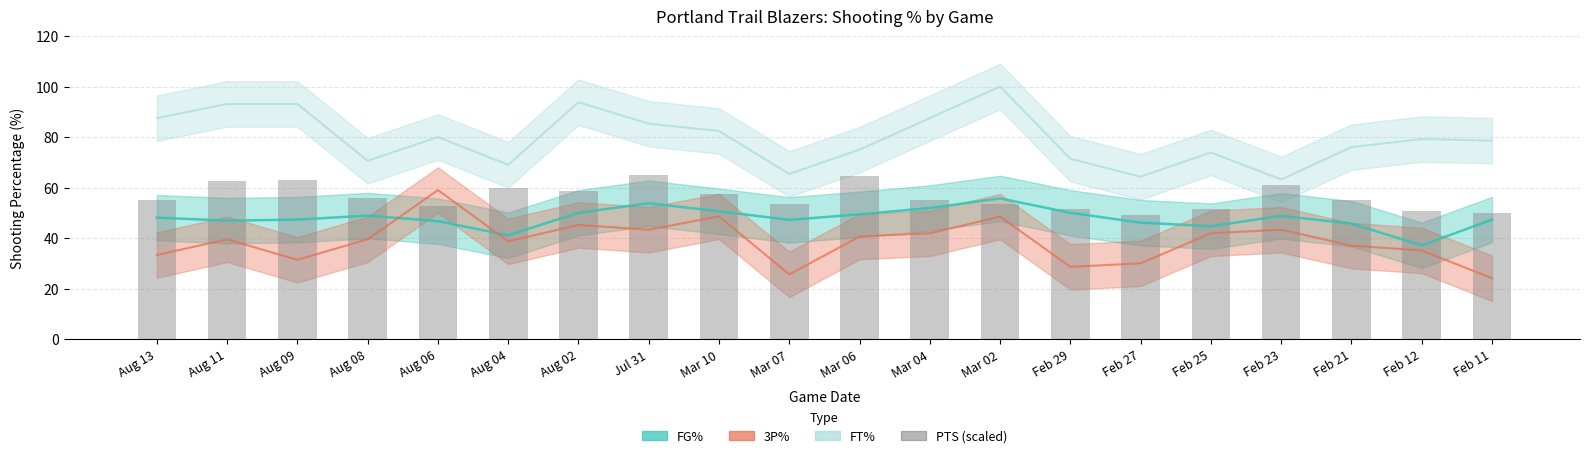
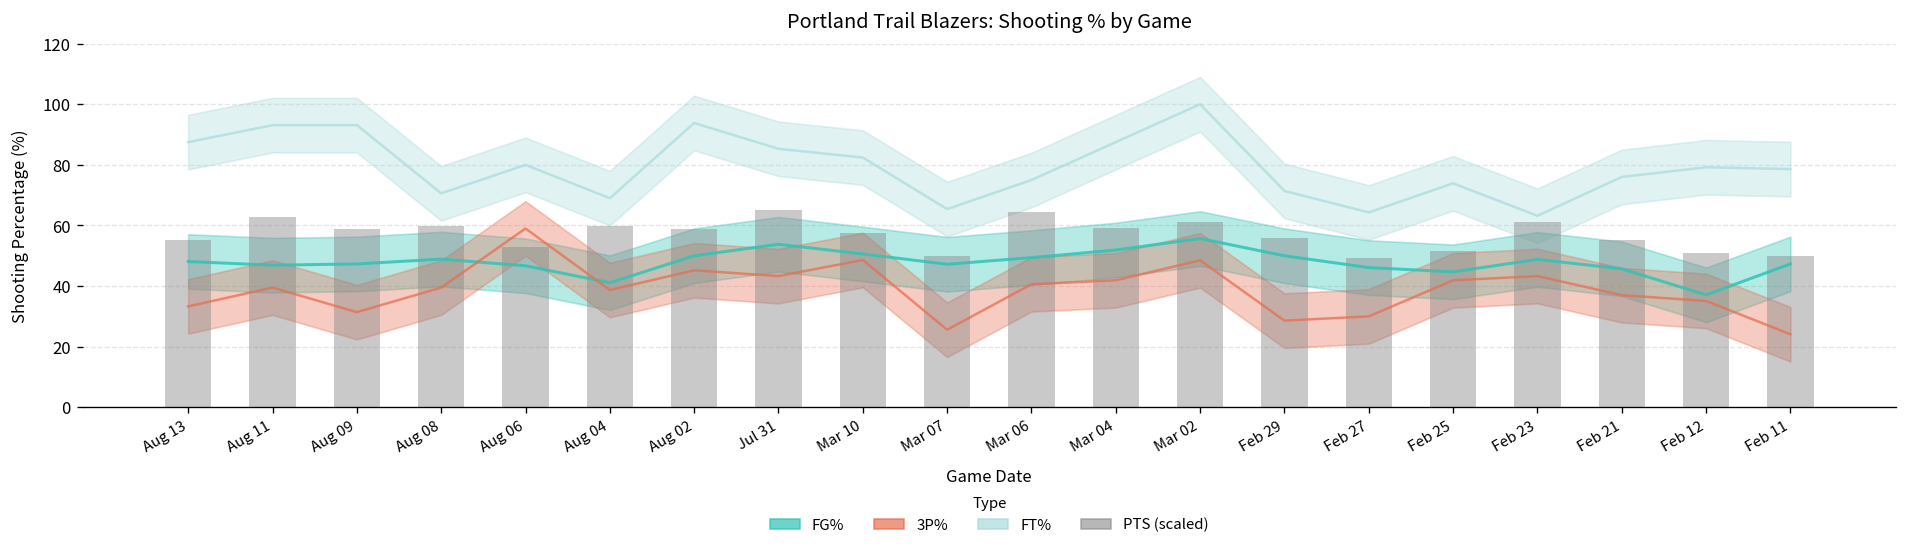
PTS (scaled), Aug 09: 63 -> 59
PTS (scaled), Aug 08: 56 -> 60
PTS (scaled), Mar 07: 54 -> 50
PTS (scaled), Mar 04: 55 -> 59
PTS (scaled), Mar 02: 54 -> 61
PTS (scaled), Feb 29: 52 -> 56
